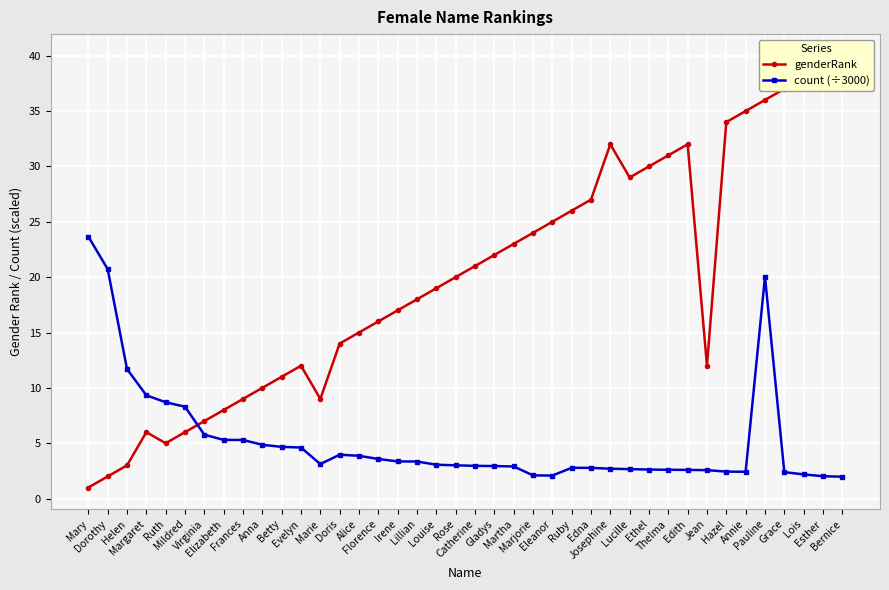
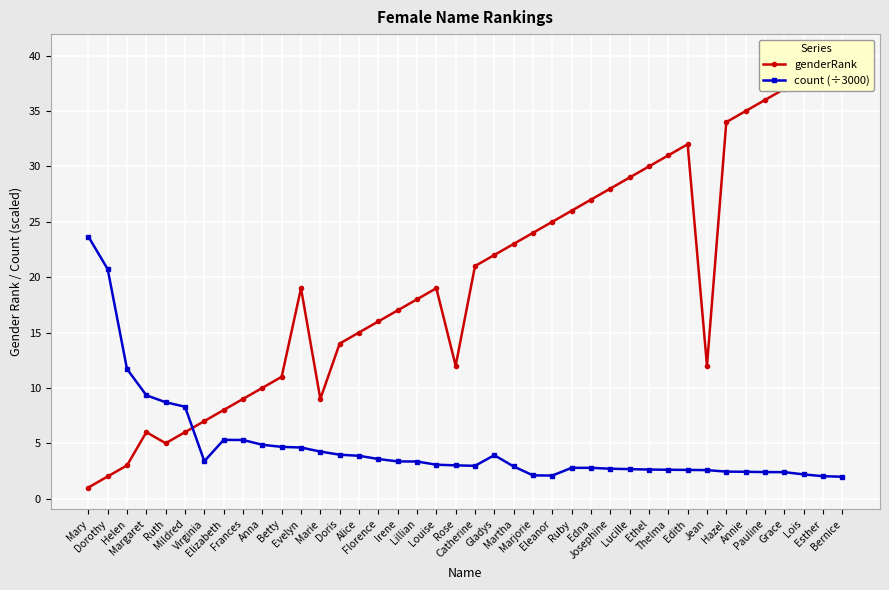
count (÷3000), Virginia: 5.8 -> 3.4
genderRank, Evelyn: 12 -> 19
count (÷3000), Marie: 3.1 -> 4.2
genderRank, Rose: 20 -> 12
count (÷3000), Gladys: 2.9 -> 3.9
genderRank, Josephine: 32 -> 28
count (÷3000), Pauline: 20.0 -> 2.4
